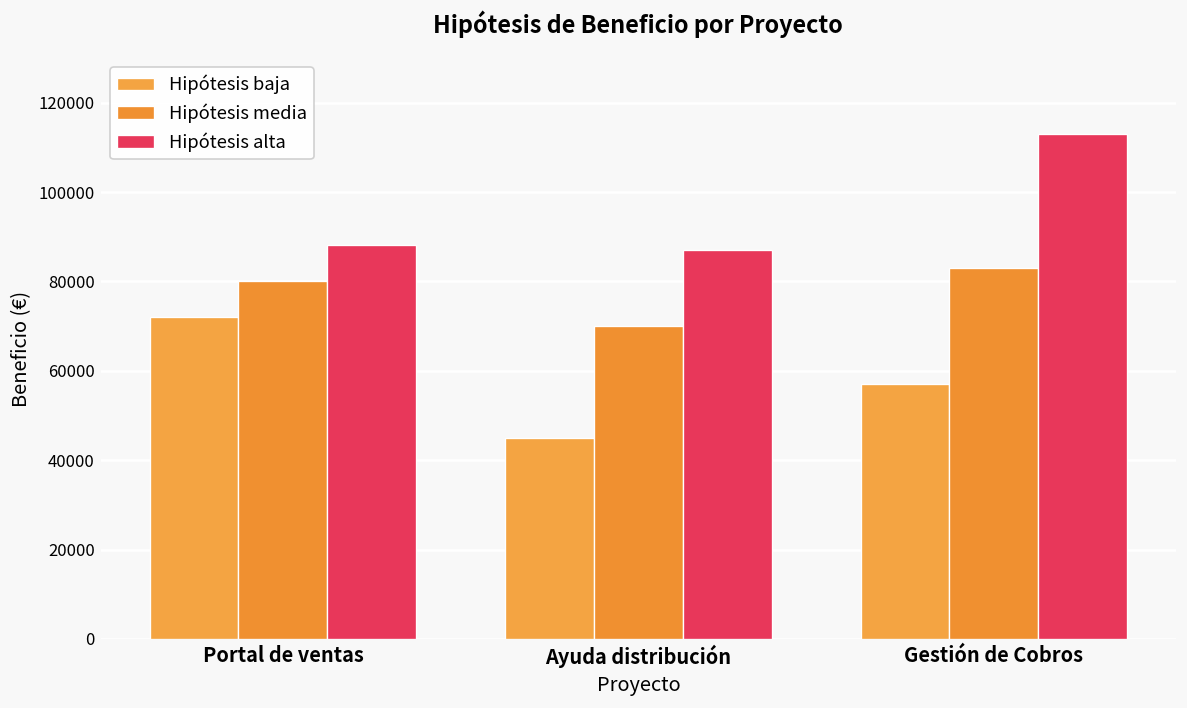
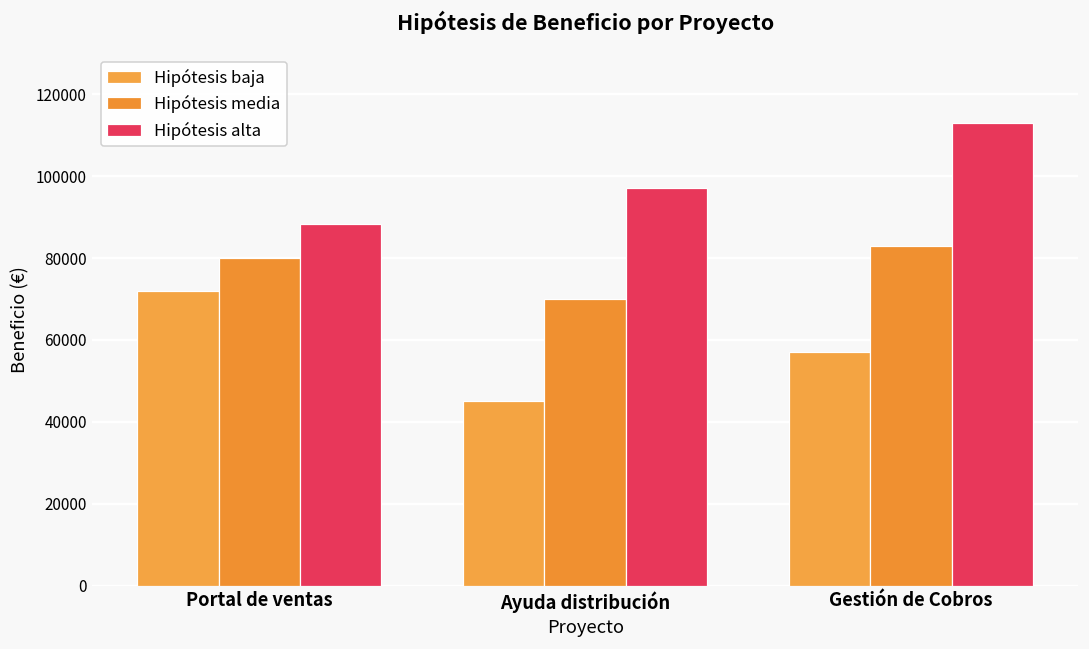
Hipótesis alta, Ayuda distribución: 87000 -> 97000
